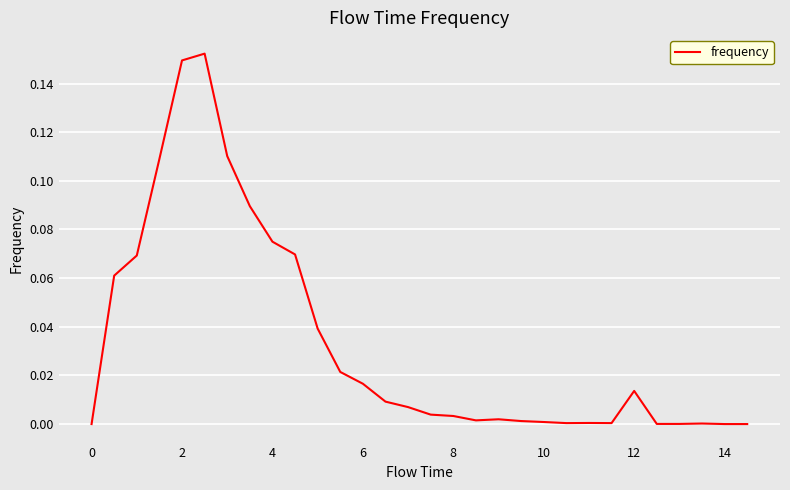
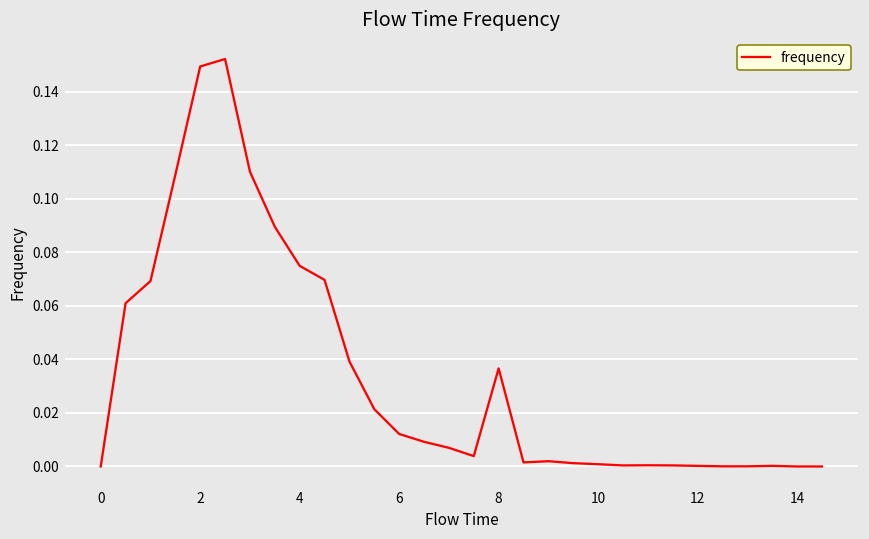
6: 0.017 -> 0.012
8: 0.003 -> 0.037
12: 0.014 -> 0.000
